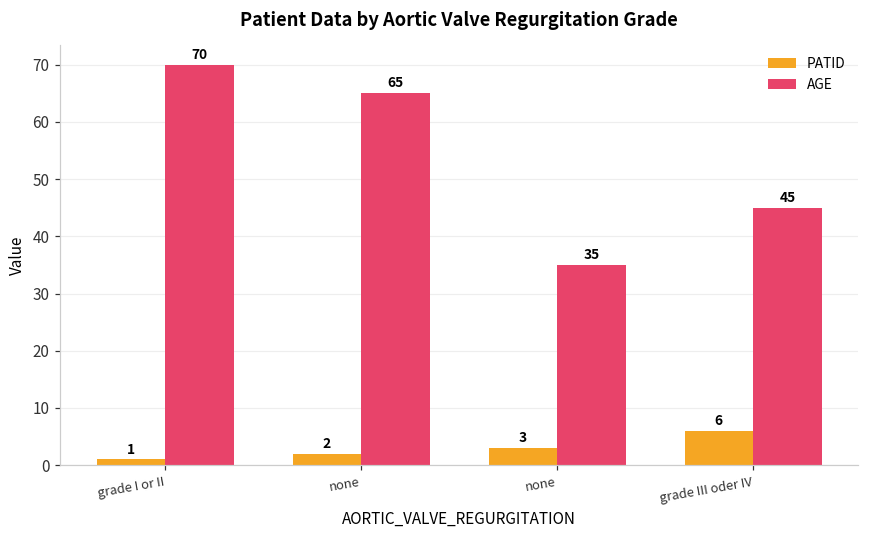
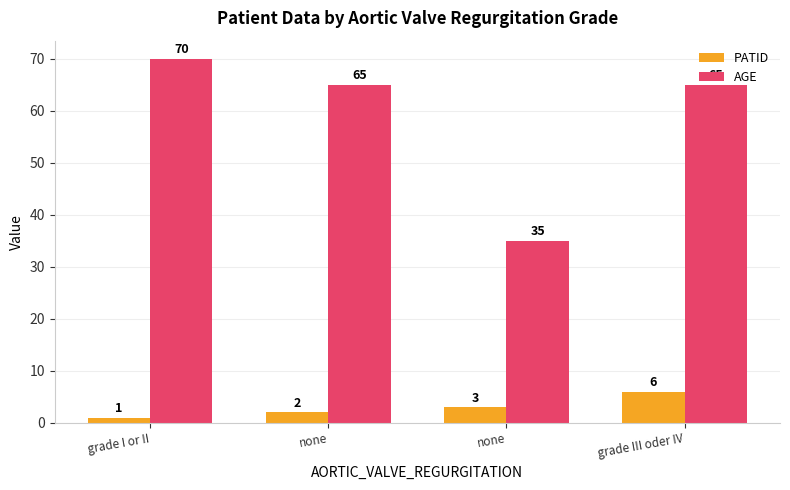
AGE, grade III oder IV: 45 -> 65
